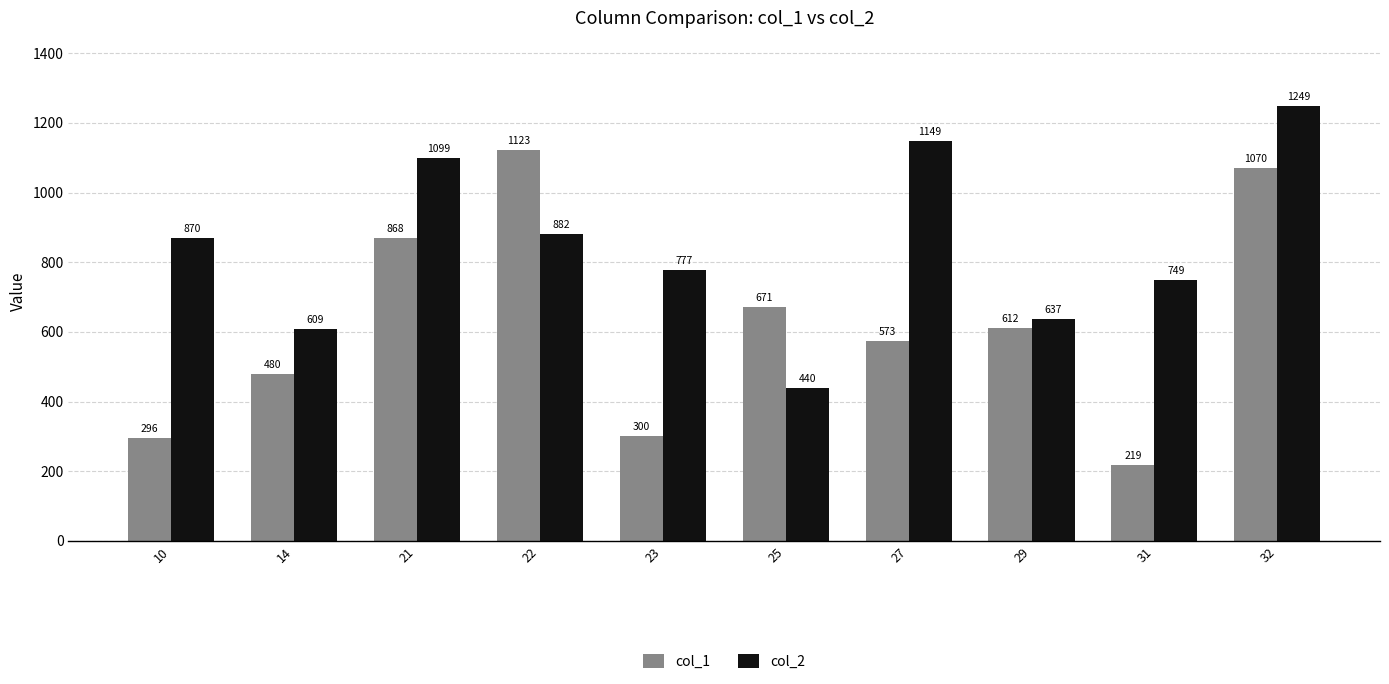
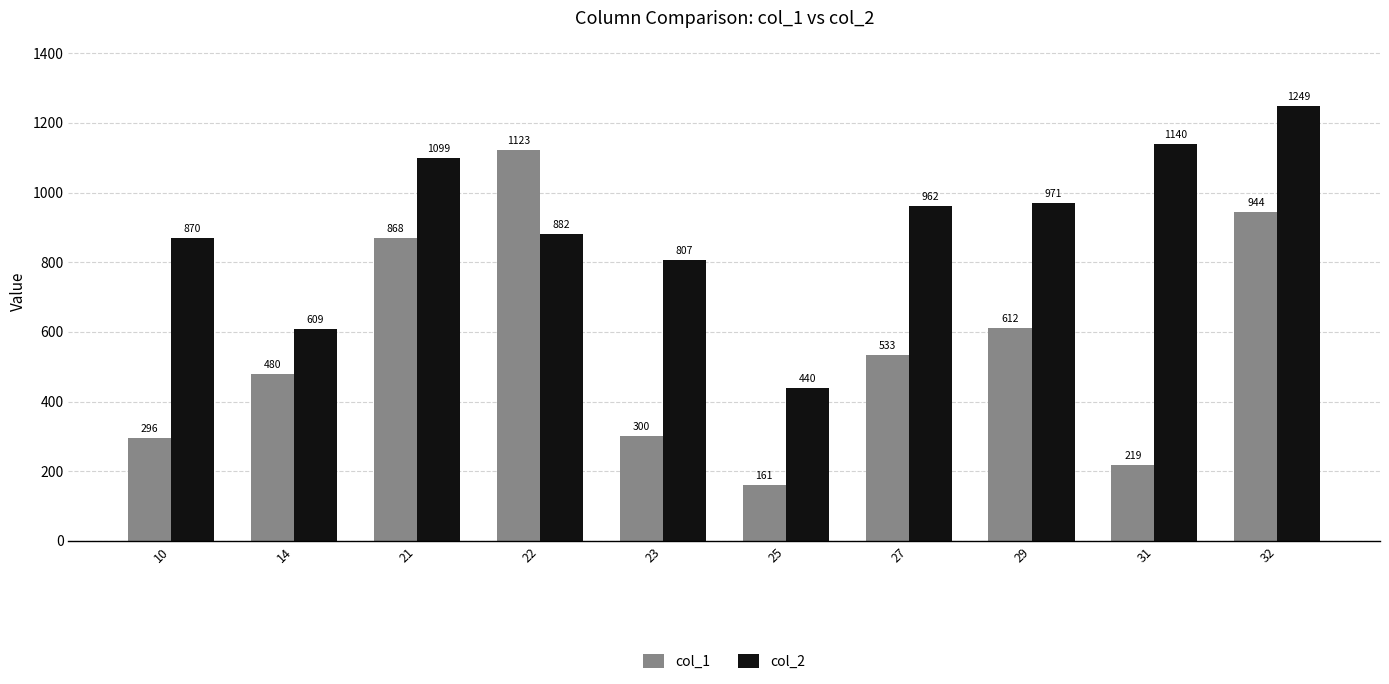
col_2, 23: 777 -> 807
col_1, 25: 671 -> 161
col_1, 27: 573 -> 533
col_2, 27: 1149 -> 962
col_2, 29: 637 -> 971
col_2, 31: 749 -> 1140
col_1, 32: 1070 -> 944
